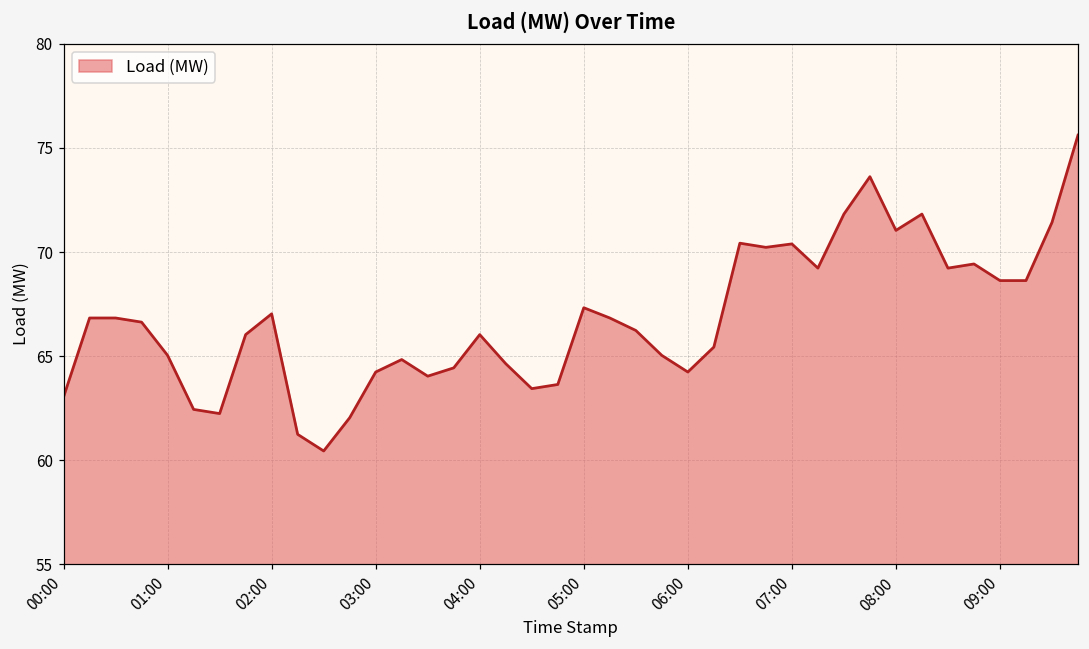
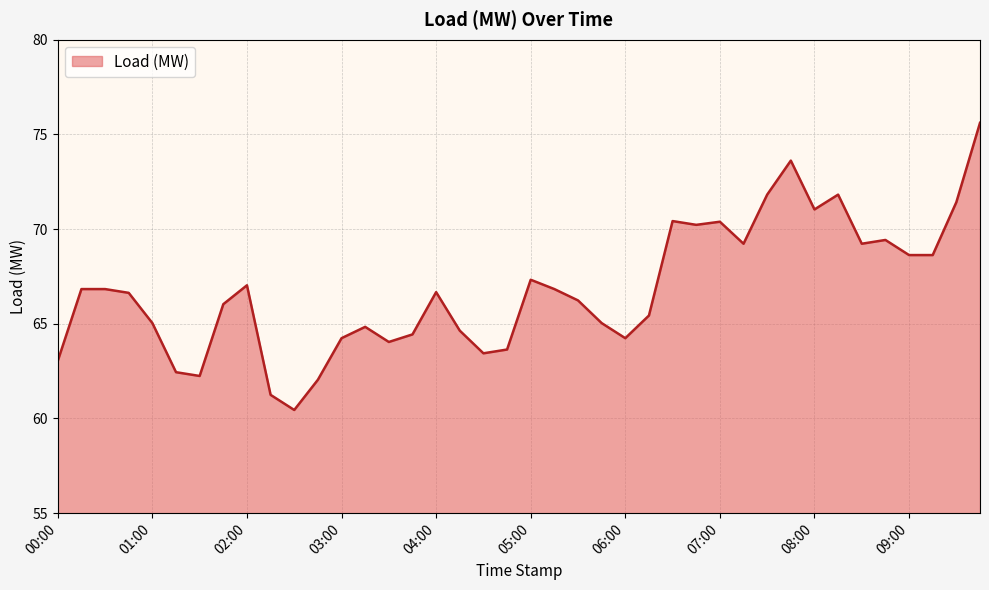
04:00: 66.0 -> 66.7
